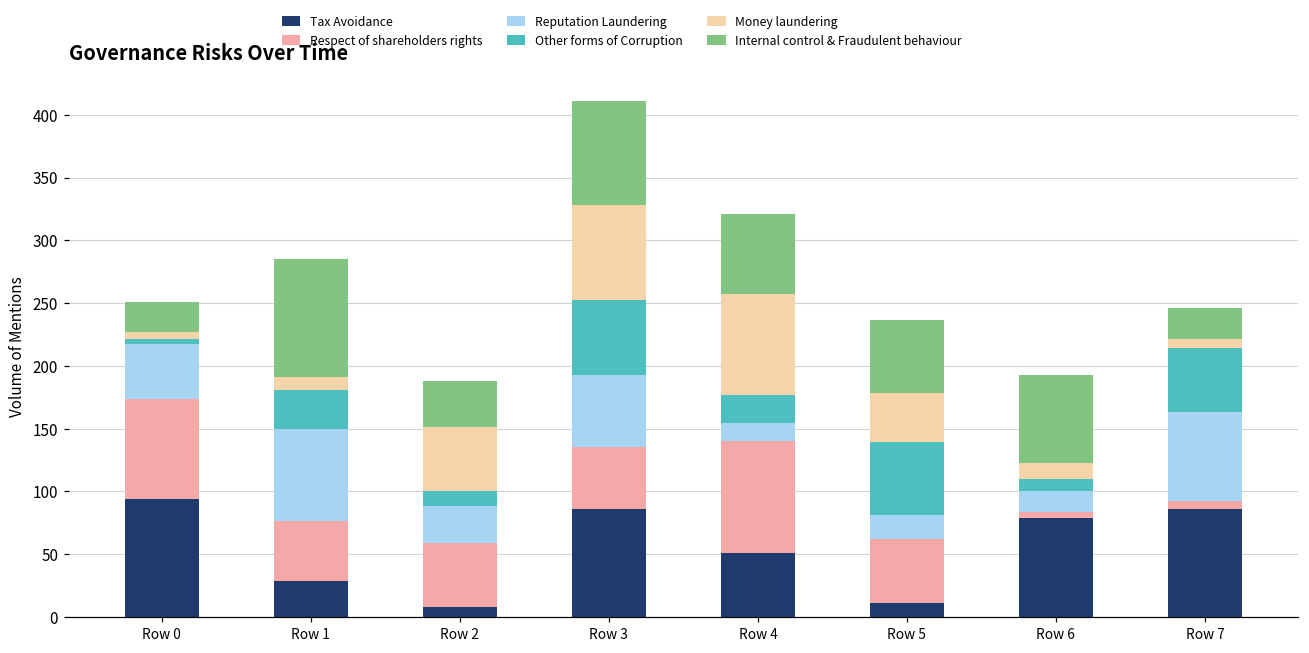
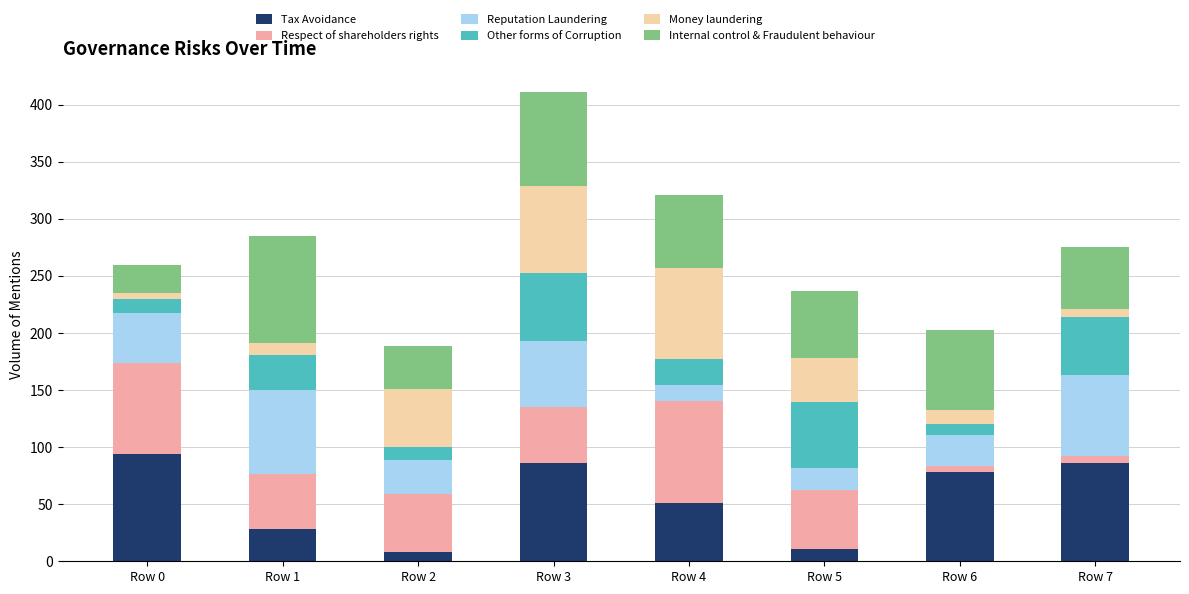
Other forms of Corruption, Row 0: 4 -> 12
Reputation Laundering, Row 6: 17 -> 27
Internal control & Fraudulent behaviour, Row 7: 25 -> 54
